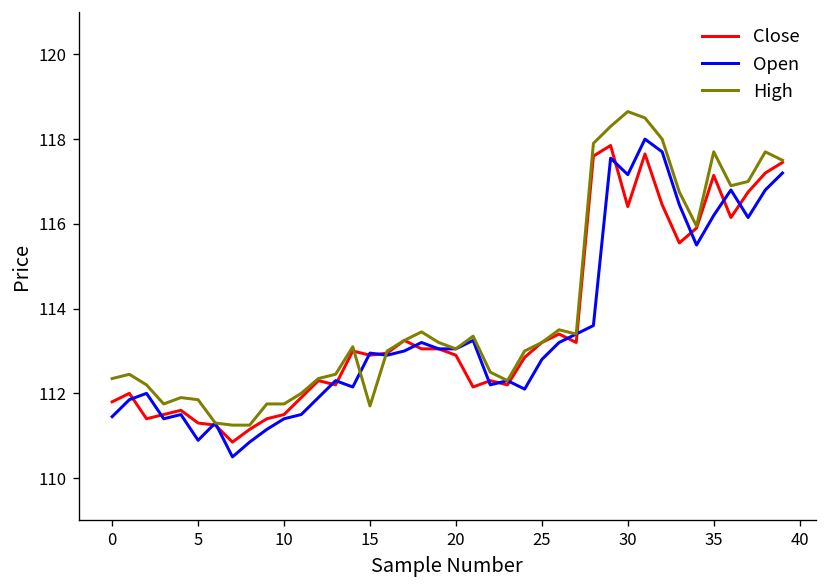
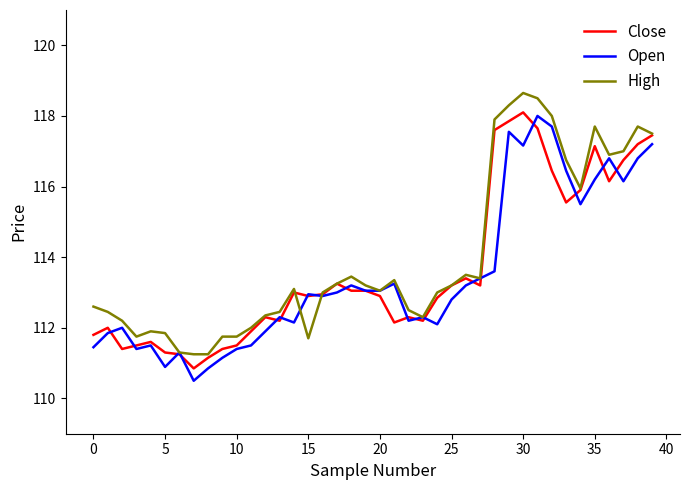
High, 0: 112.3 -> 112.6
Close, 30: 116.4 -> 118.1
